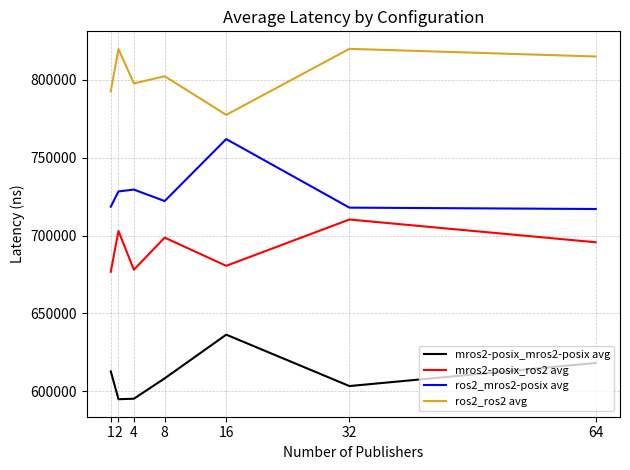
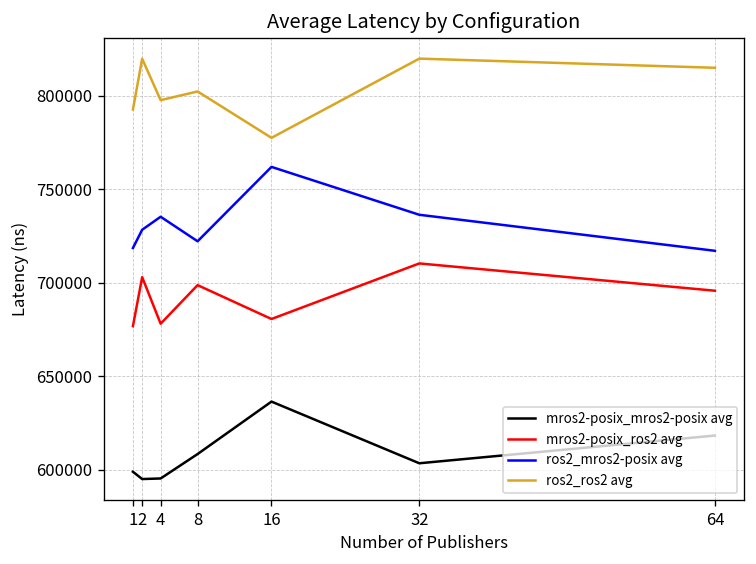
mros2-posix_mros2-posix avg, 1: 613000 -> 599000
ros2_mros2-posix avg, 4: 730000 -> 735000
ros2_mros2-posix avg, 32: 718000 -> 736000
